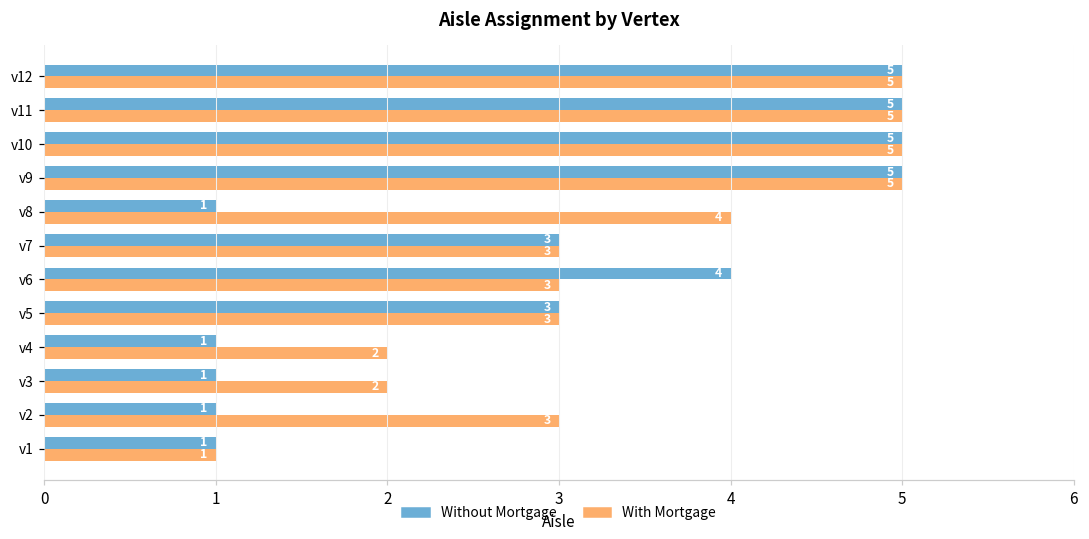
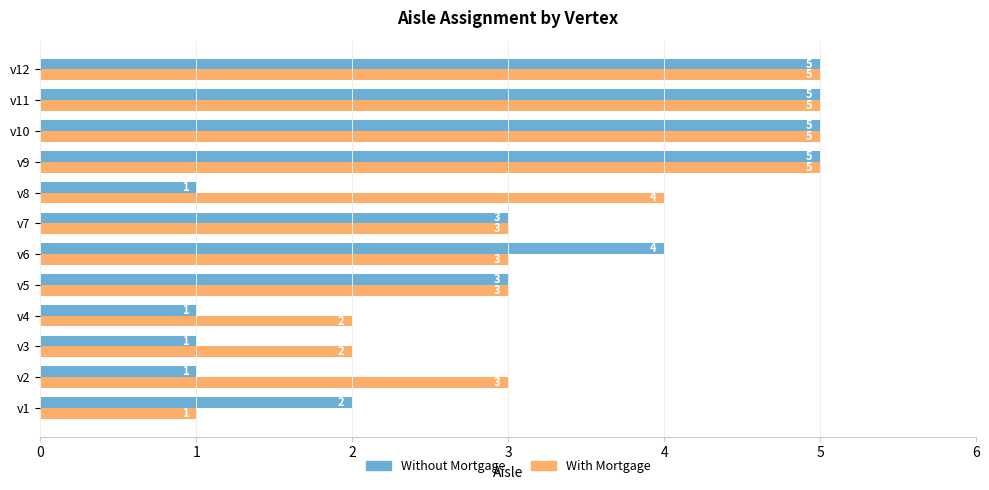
Without Mortgage, v1: 1 -> 2
